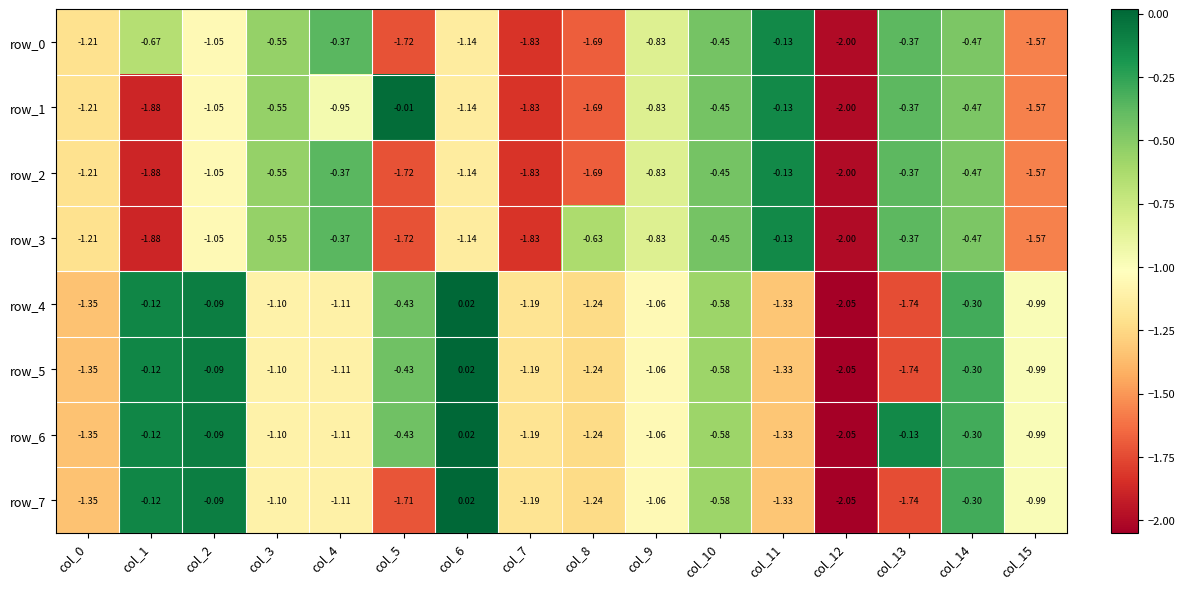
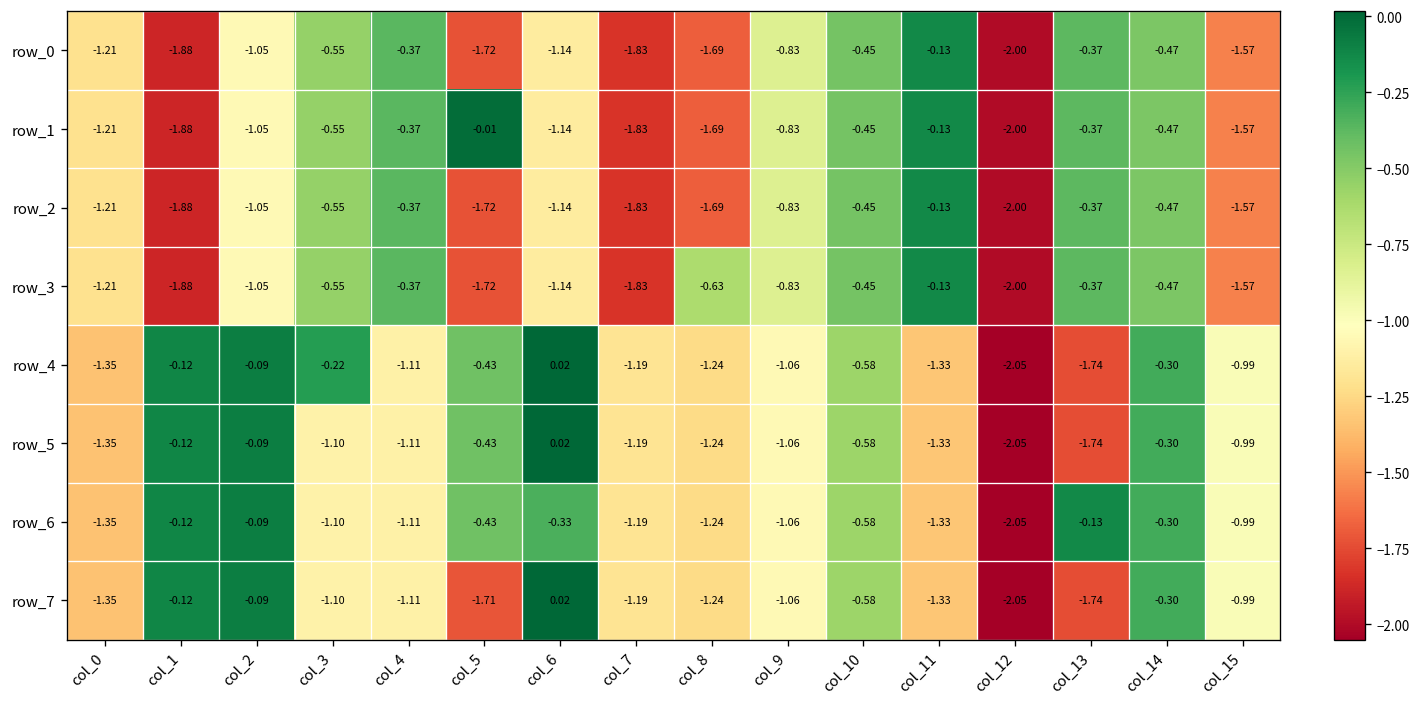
row_0, col_1: -0.67 -> -1.88
row_1, col_4: -0.95 -> -0.37
row_4, col_3: -1.10 -> -0.22
row_6, col_6: 0.02 -> -0.33
